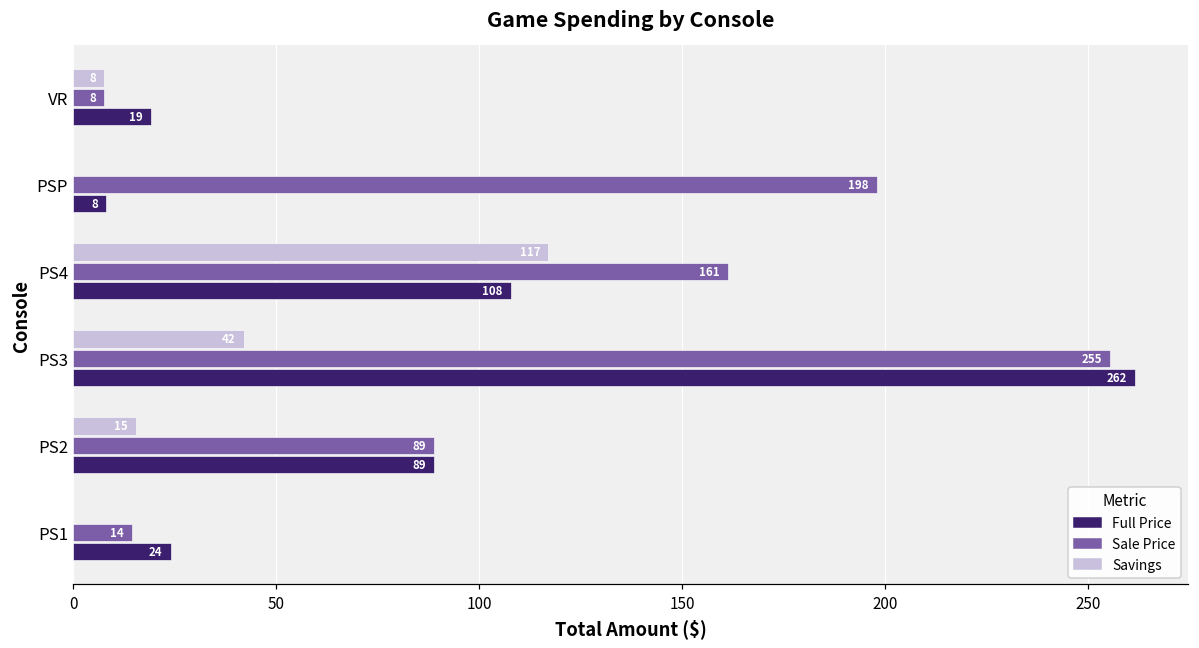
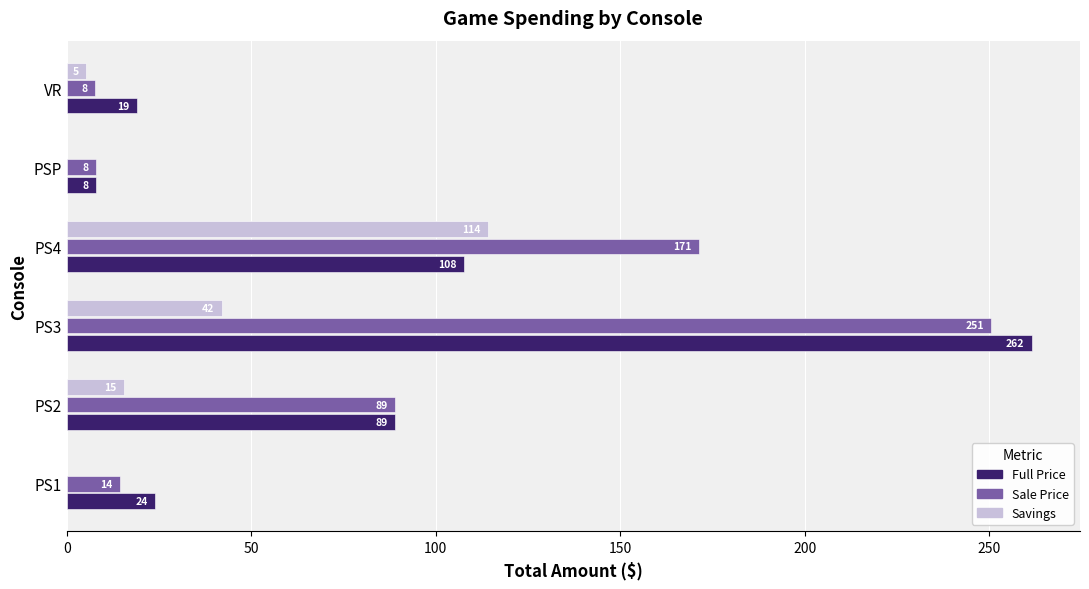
Savings, VR: 8 -> 5
Sale Price, PSP: 198 -> 8
Savings, PS4: 117 -> 114
Sale Price, PS4: 161 -> 171
Sale Price, PS3: 255 -> 251
